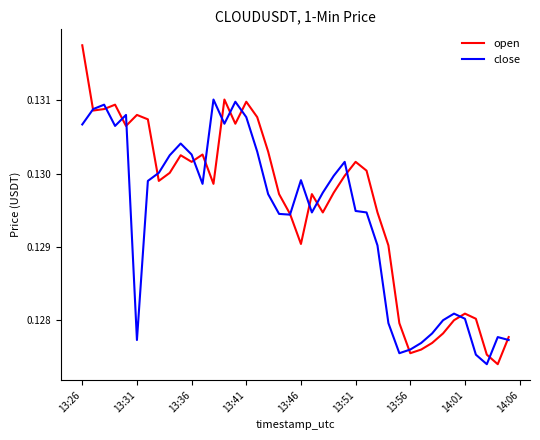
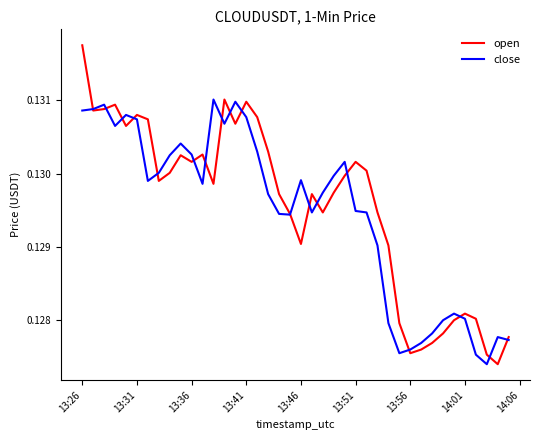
close, 13:26: 0.1307 -> 0.1309
close, 13:31: 0.1277 -> 0.1307
